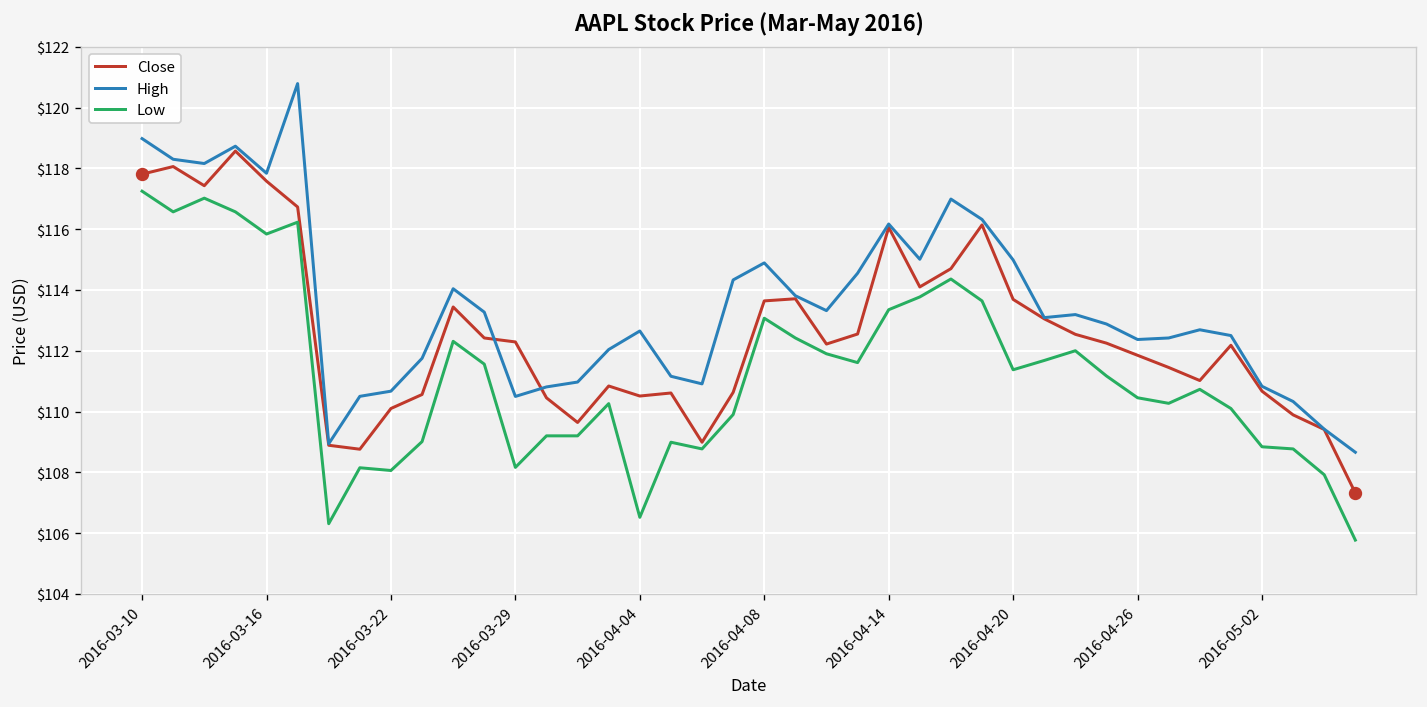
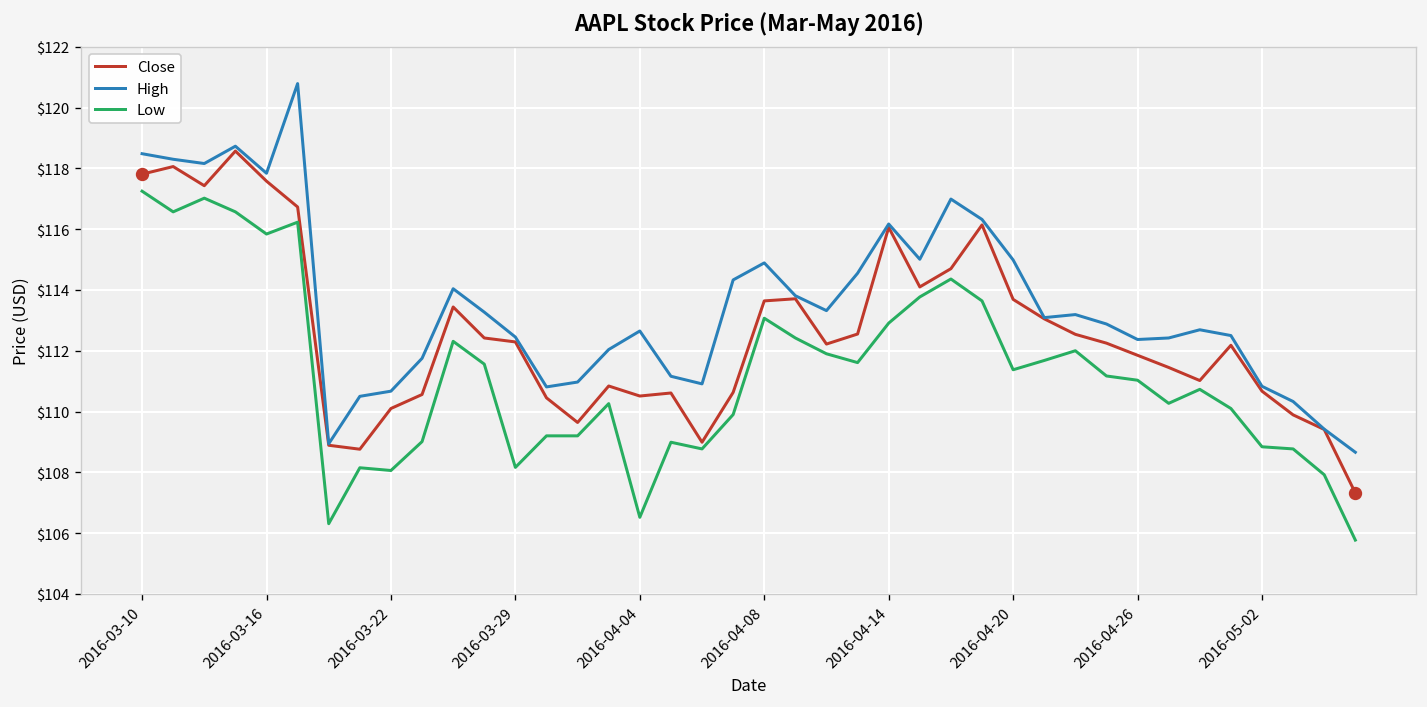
High, 2016-03-10: $119.0 -> $118.5
High, 2016-03-29: $110.5 -> $112.4
Low, 2016-04-14: $113.3 -> $112.9
Low, 2016-04-26: $110.5 -> $111.0
